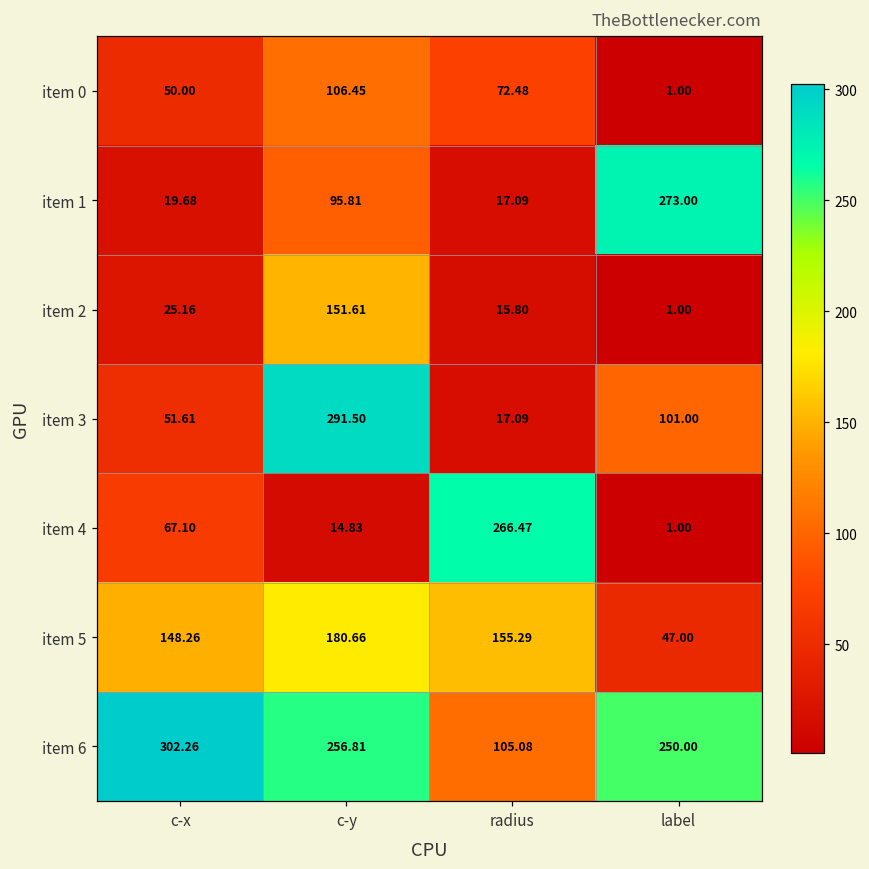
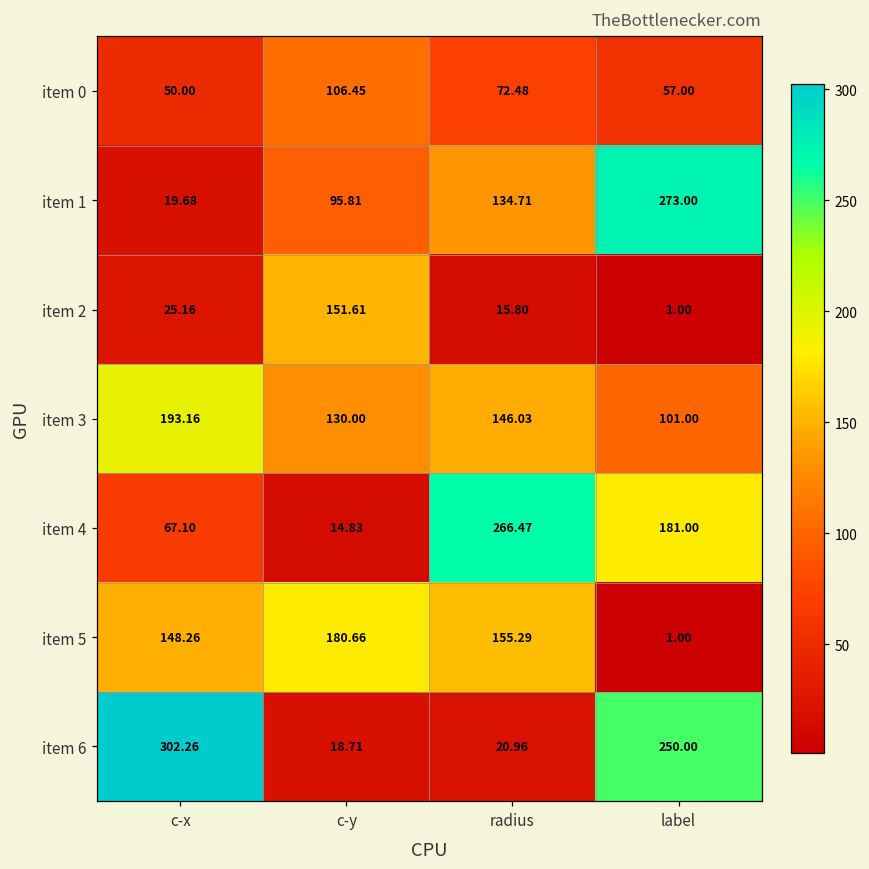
item 0, label: 1.00 -> 57.00
item 1, radius: 17.09 -> 134.71
item 3, c-x: 51.61 -> 193.16
item 3, c-y: 291.50 -> 130.00
item 3, radius: 17.09 -> 146.03
item 4, label: 1.00 -> 181.00
item 5, label: 47.00 -> 1.00
item 6, c-y: 256.81 -> 18.71
item 6, radius: 105.08 -> 20.96
